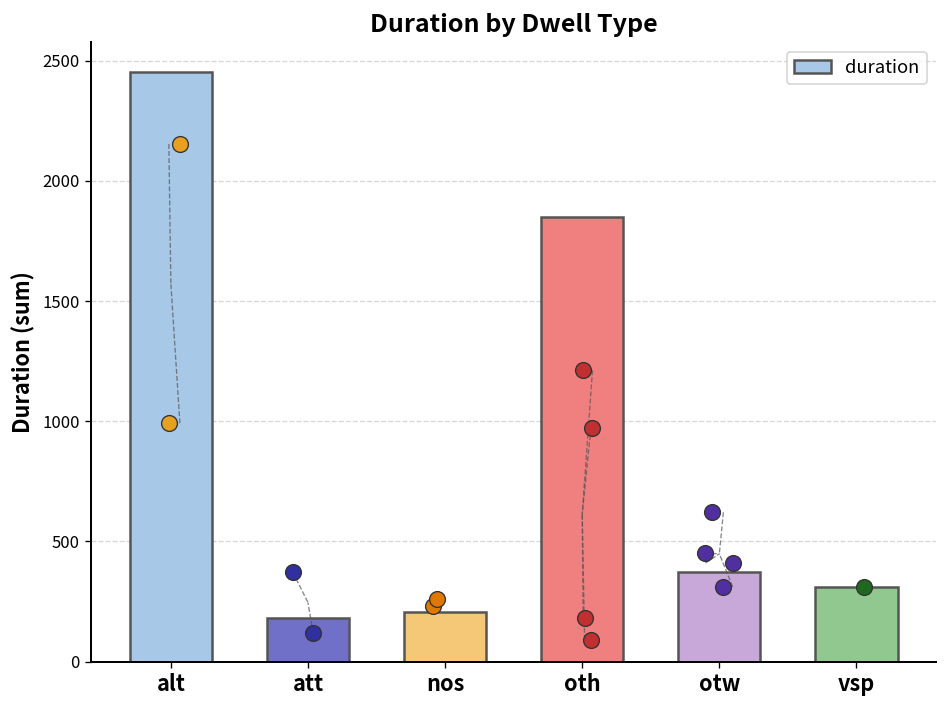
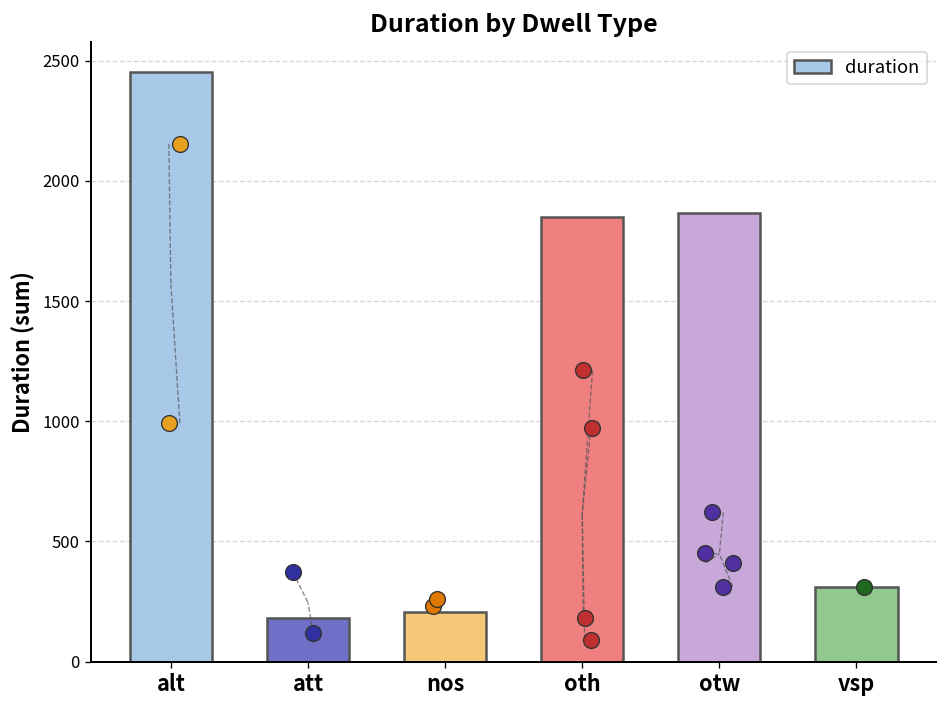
duration, otw: 370 -> 1870
